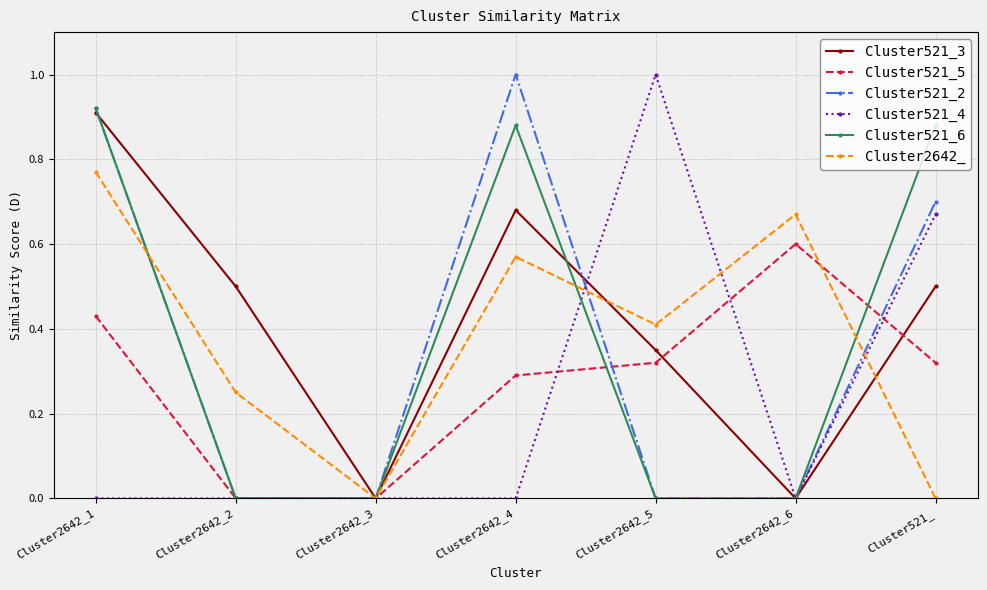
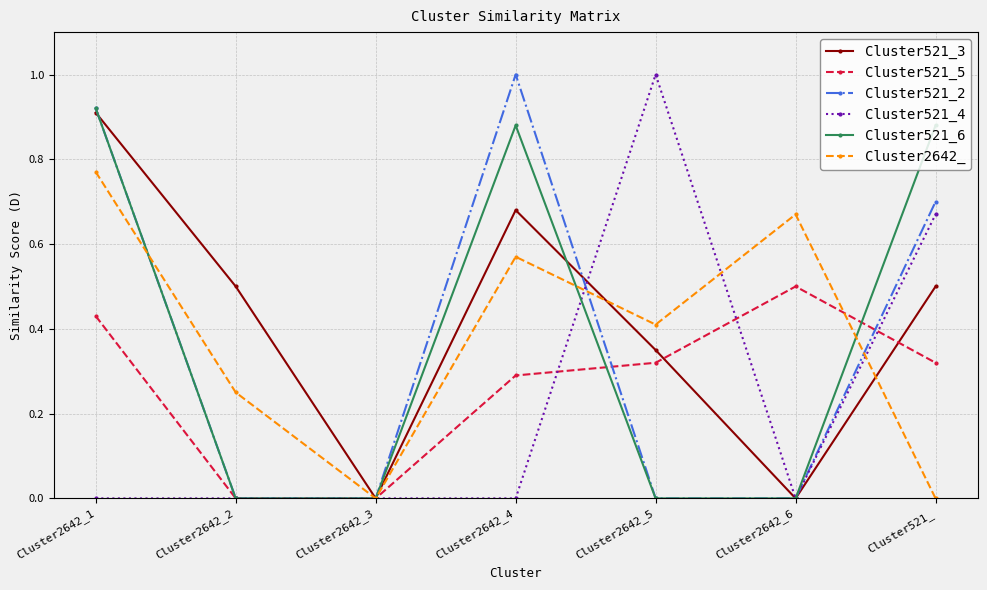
Cluster521_5, Cluster2642_6: 0.6 -> 0.5
